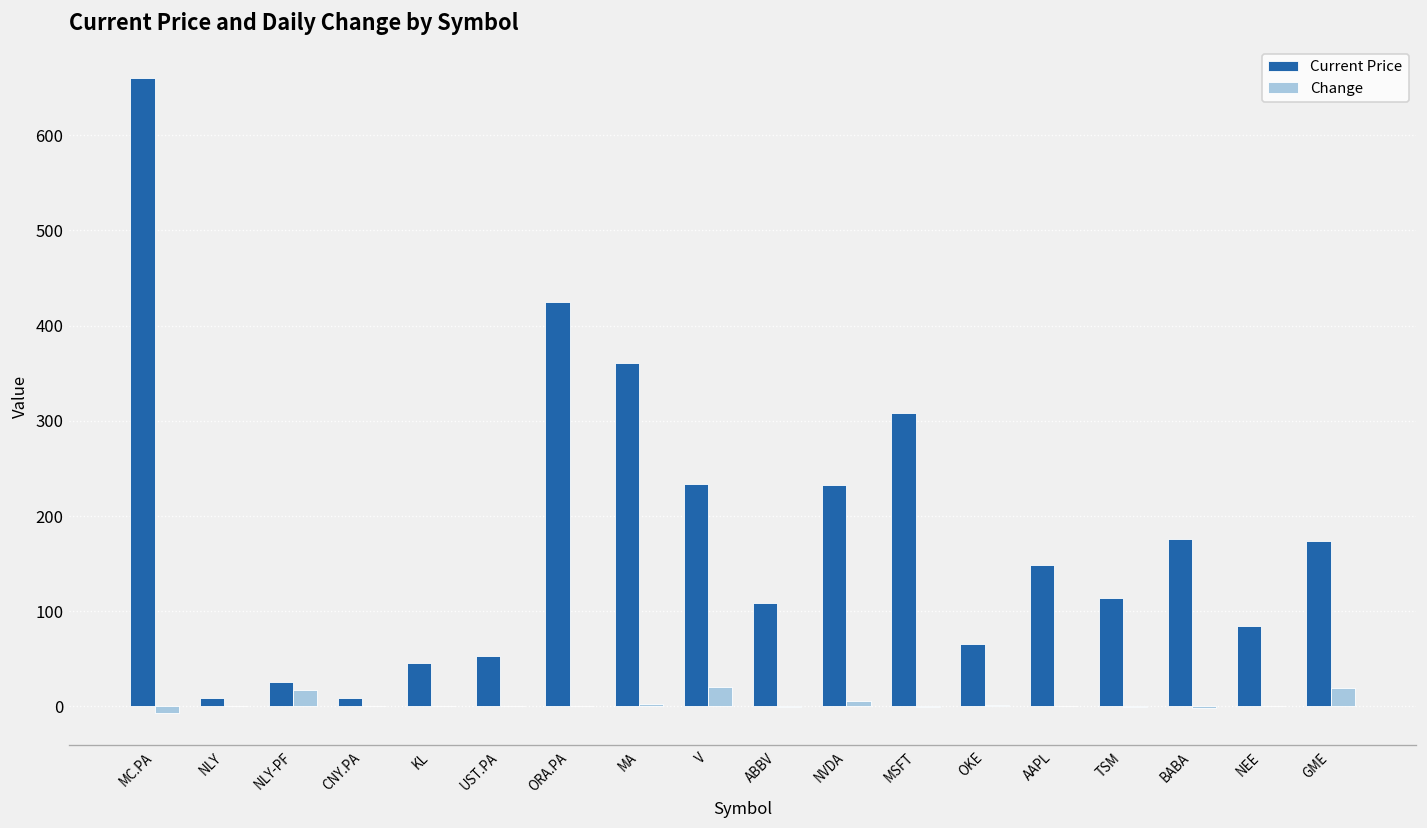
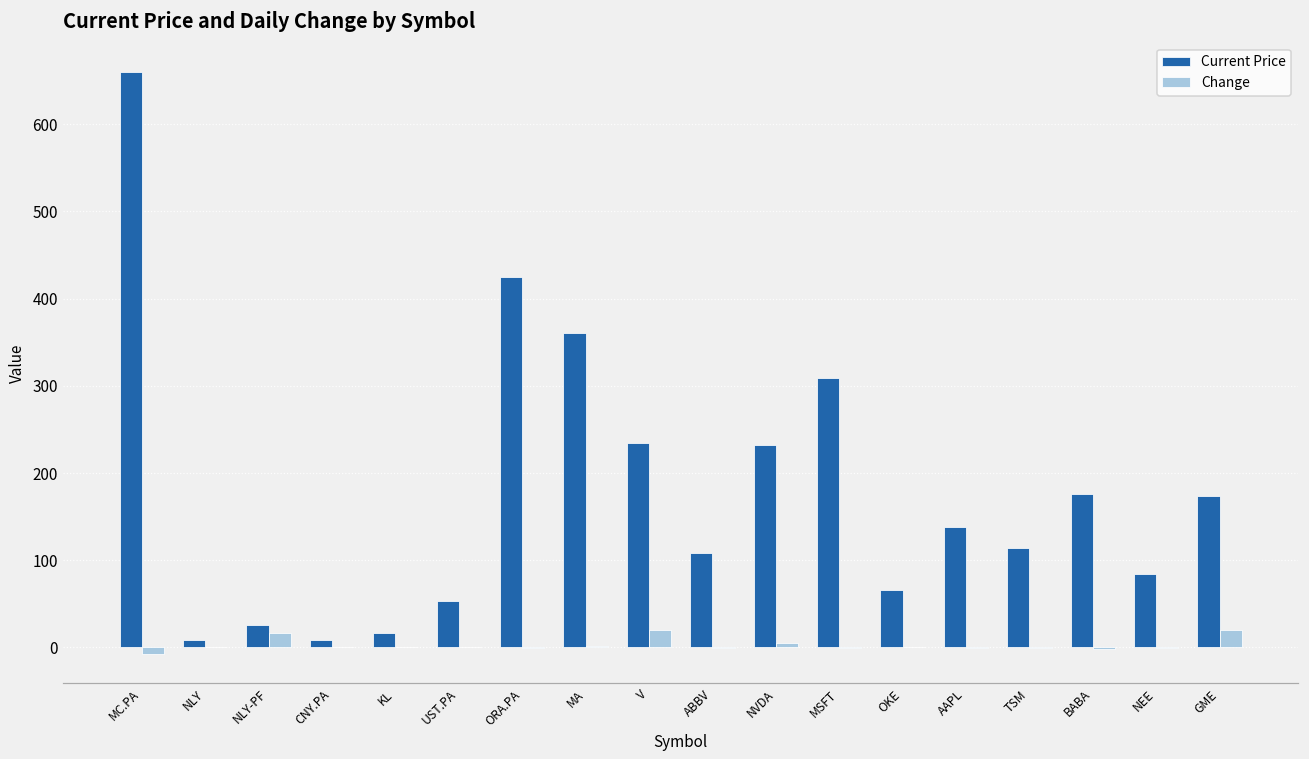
Current Price, KL: 50 -> 20
Current Price, AAPL: 150 -> 140
